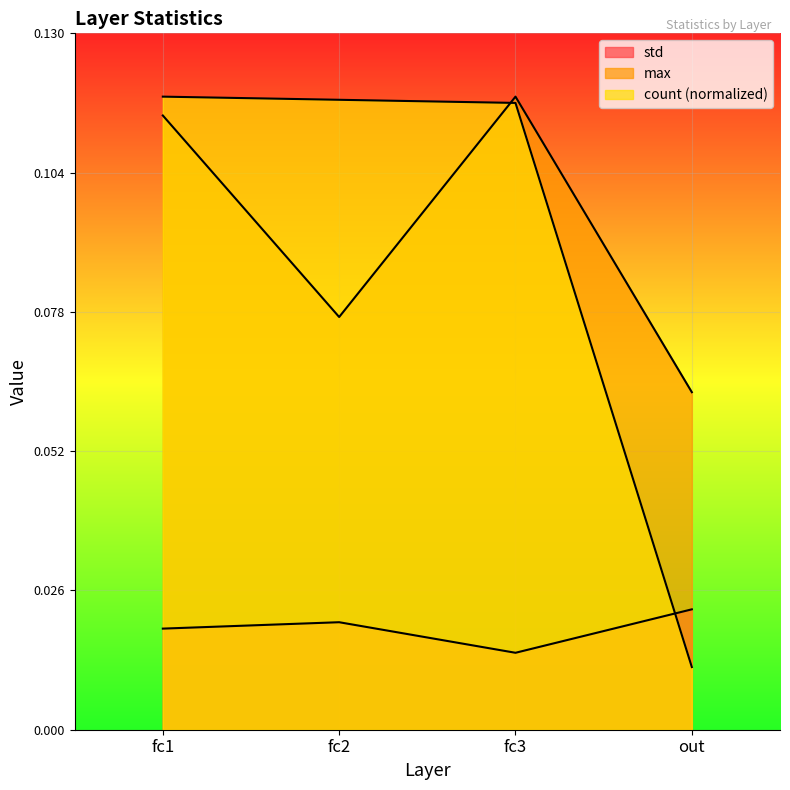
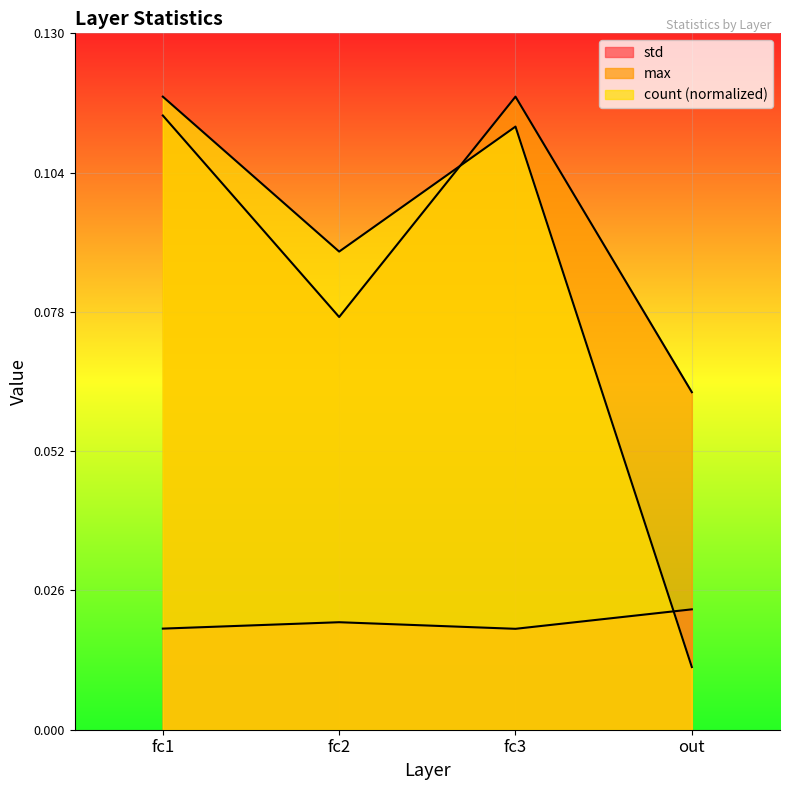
count (normalized), fc2: 0.118 -> 0.090
std, fc3: 0.014 -> 0.019
count (normalized), fc3: 0.117 -> 0.113
